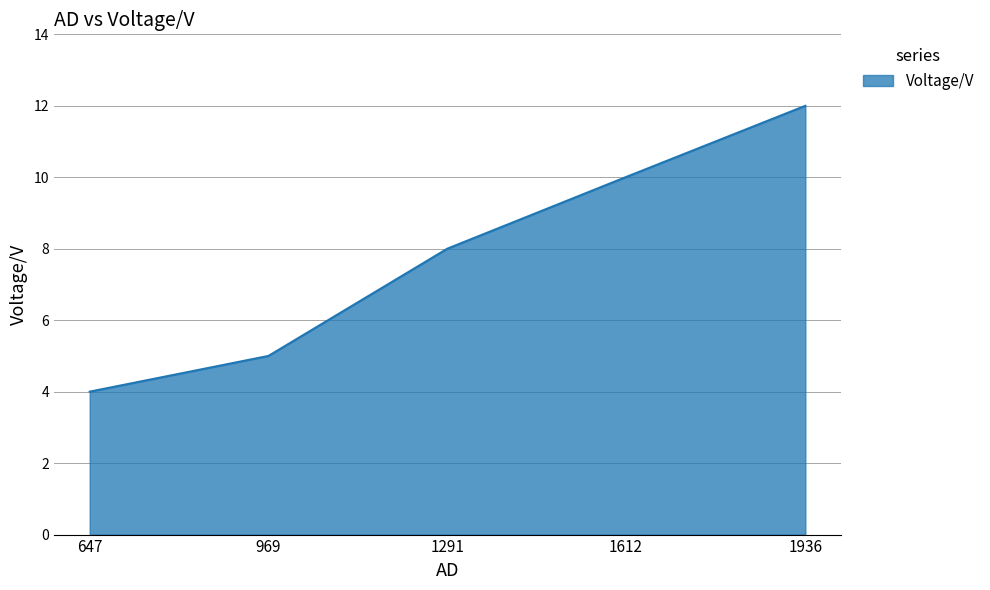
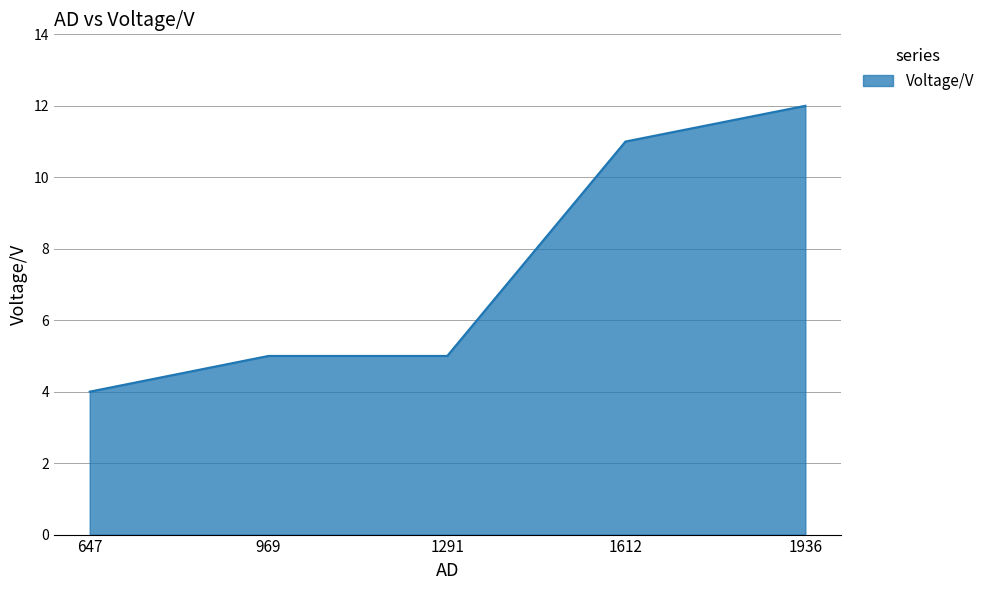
1291: 8 -> 5
1612: 10 -> 11
